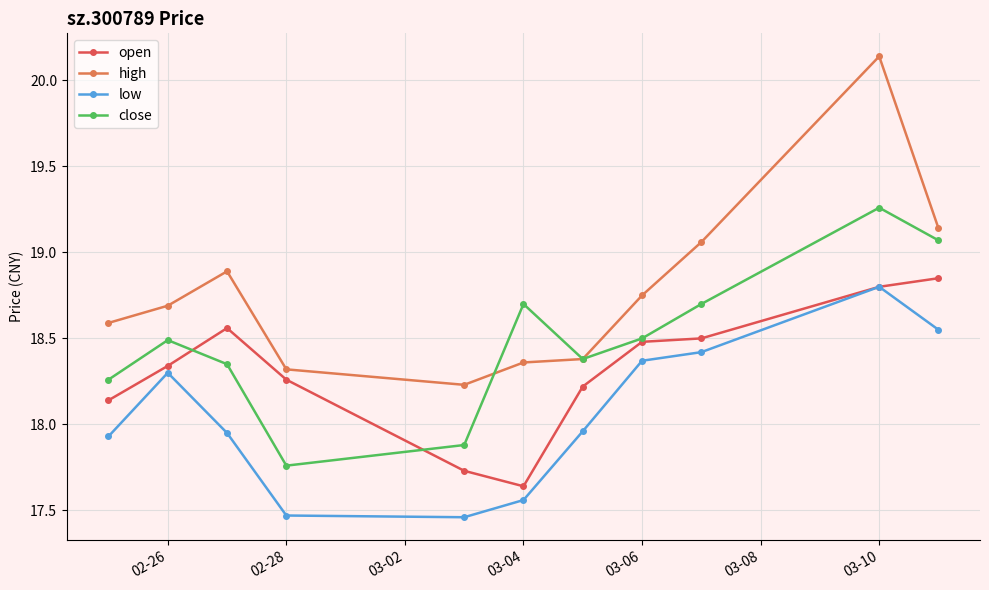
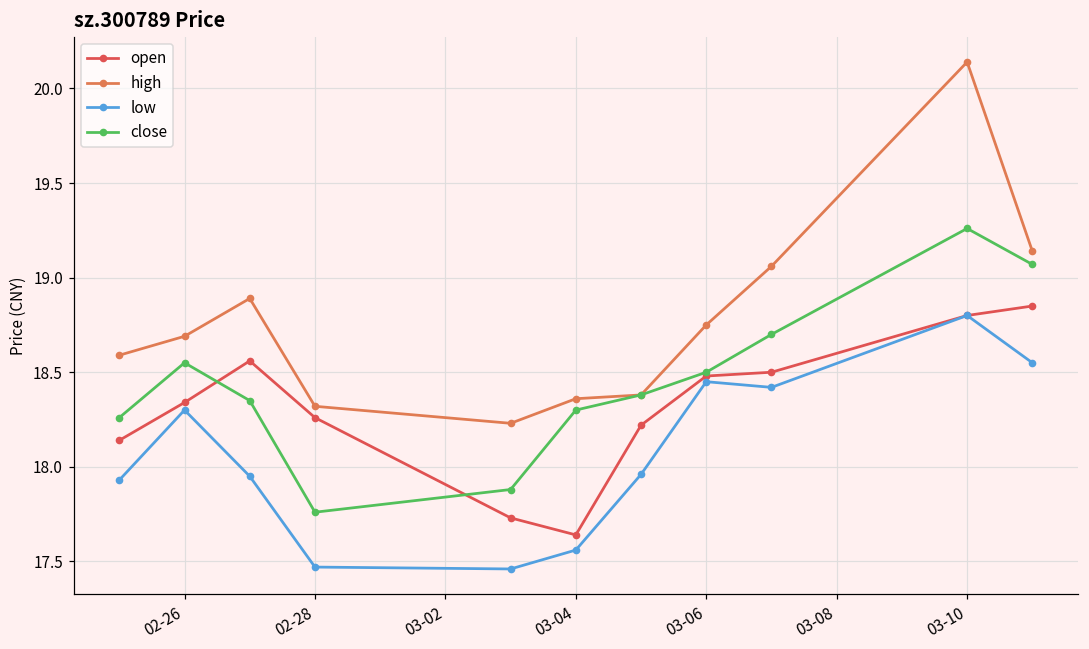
close, 02-26: 18.49 -> 18.55
close, 03-04: 18.7 -> 18.3
low, 03-06: 18.37 -> 18.45
